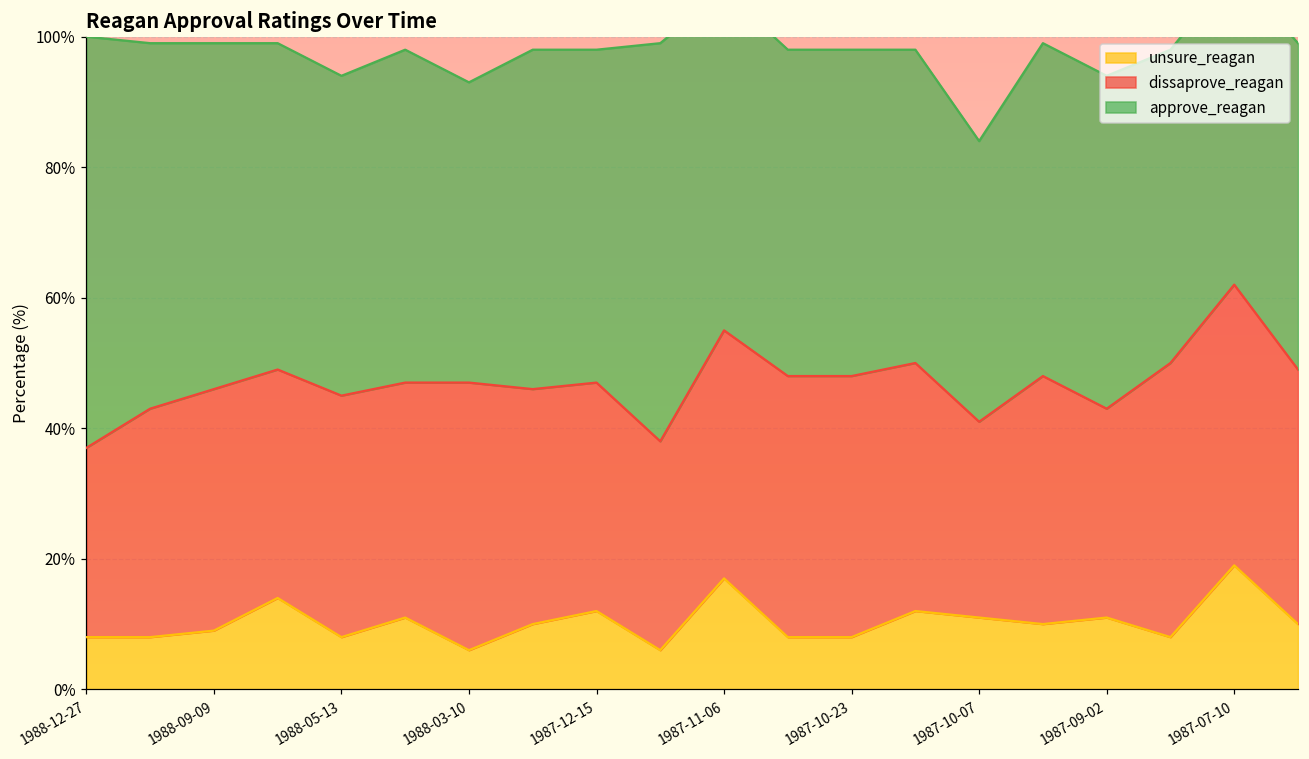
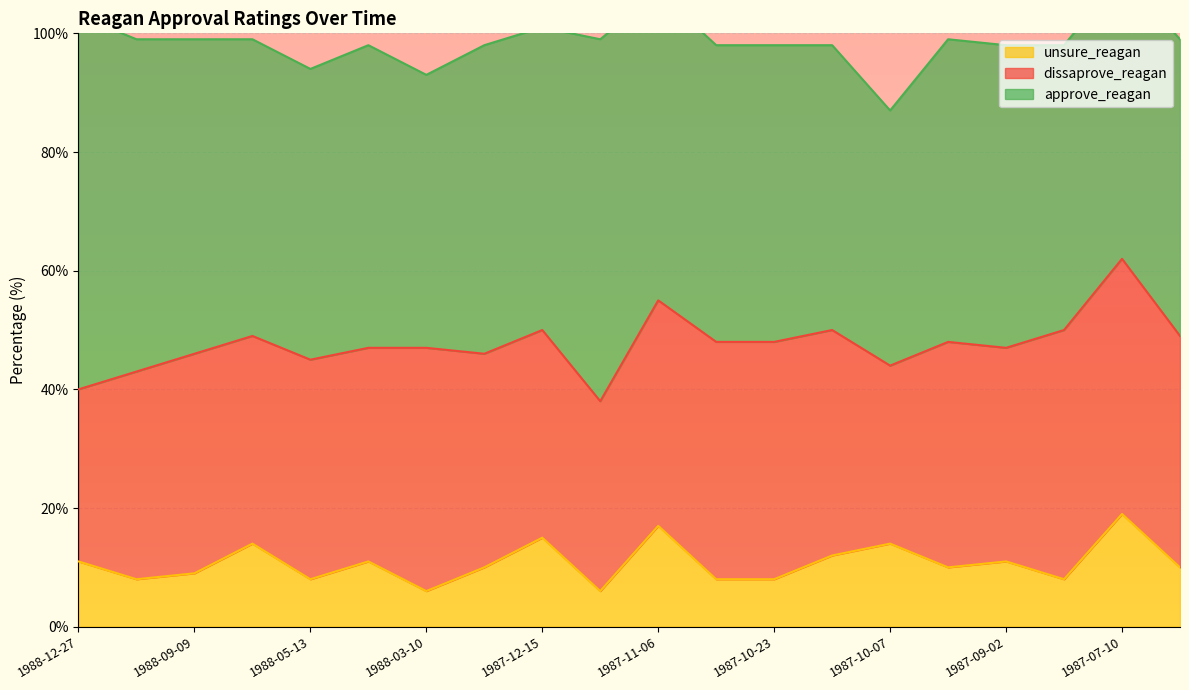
unsure_reagan, 1988-12-27: 8% -> 11%
unsure_reagan, 1987-12-15: 12% -> 15%
unsure_reagan, 1987-10-07: 11% -> 14%
dissaprove_reagan, 1987-09-02: 32% -> 36%
